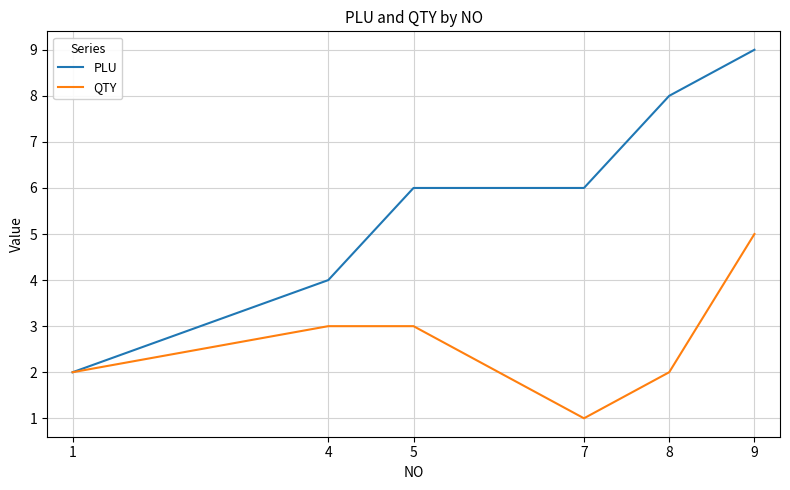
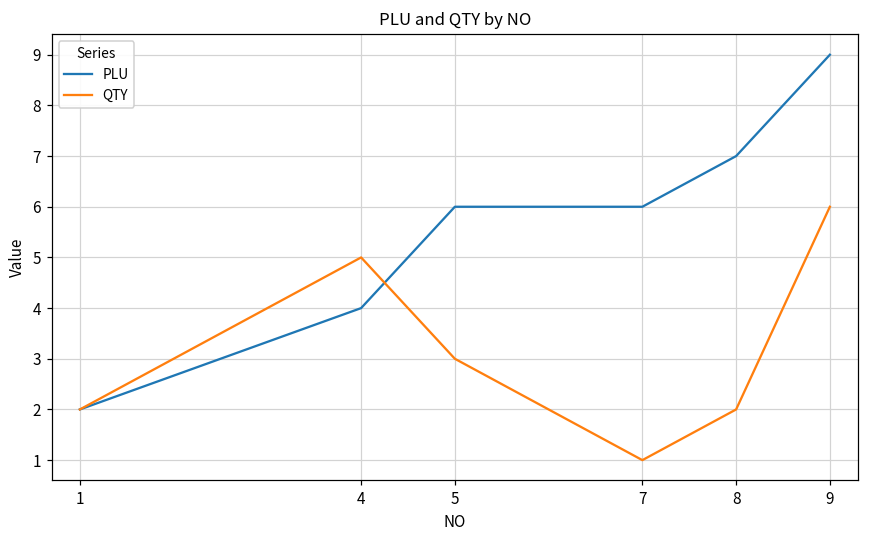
QTY, 4: 3 -> 5
PLU, 8: 8 -> 7
QTY, 9: 5 -> 6
